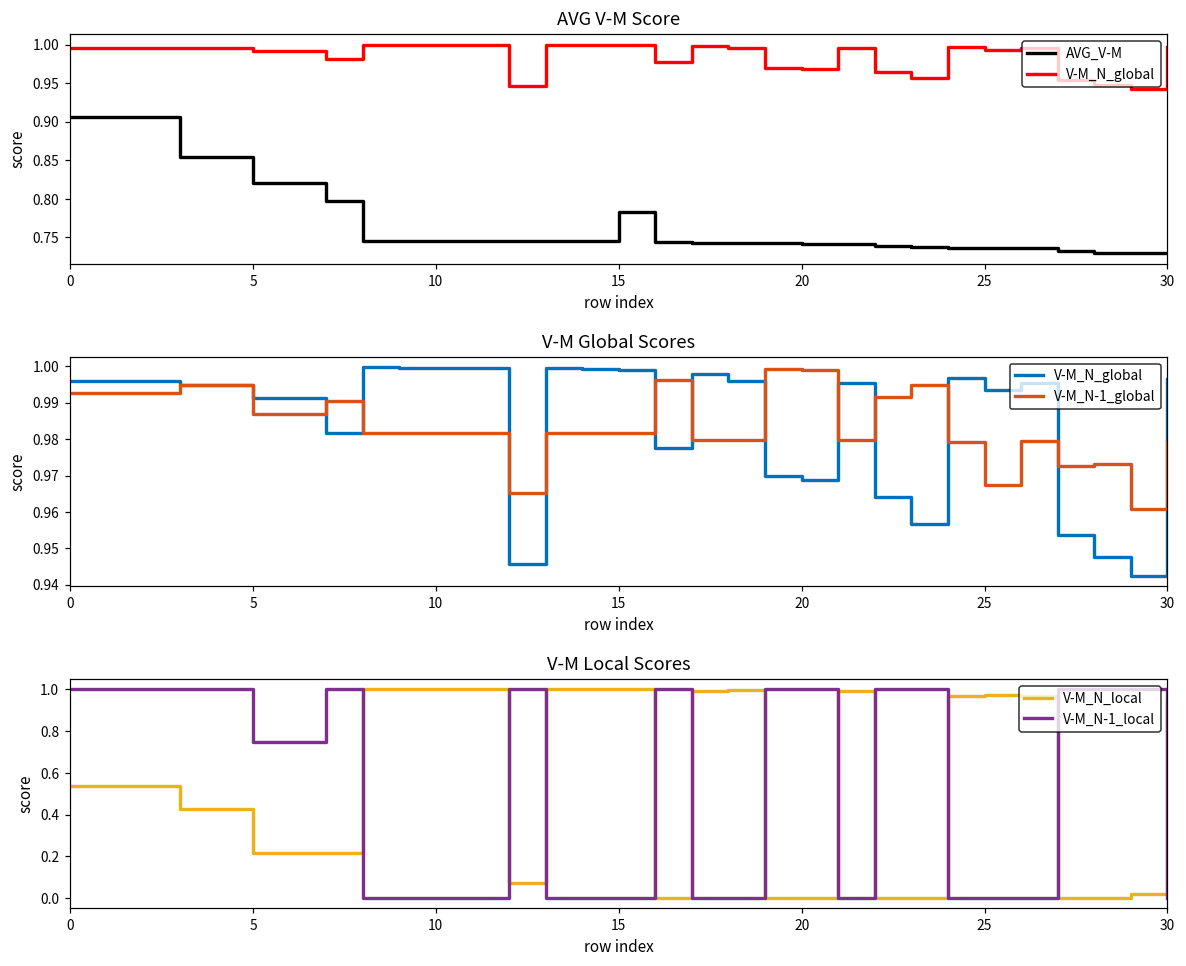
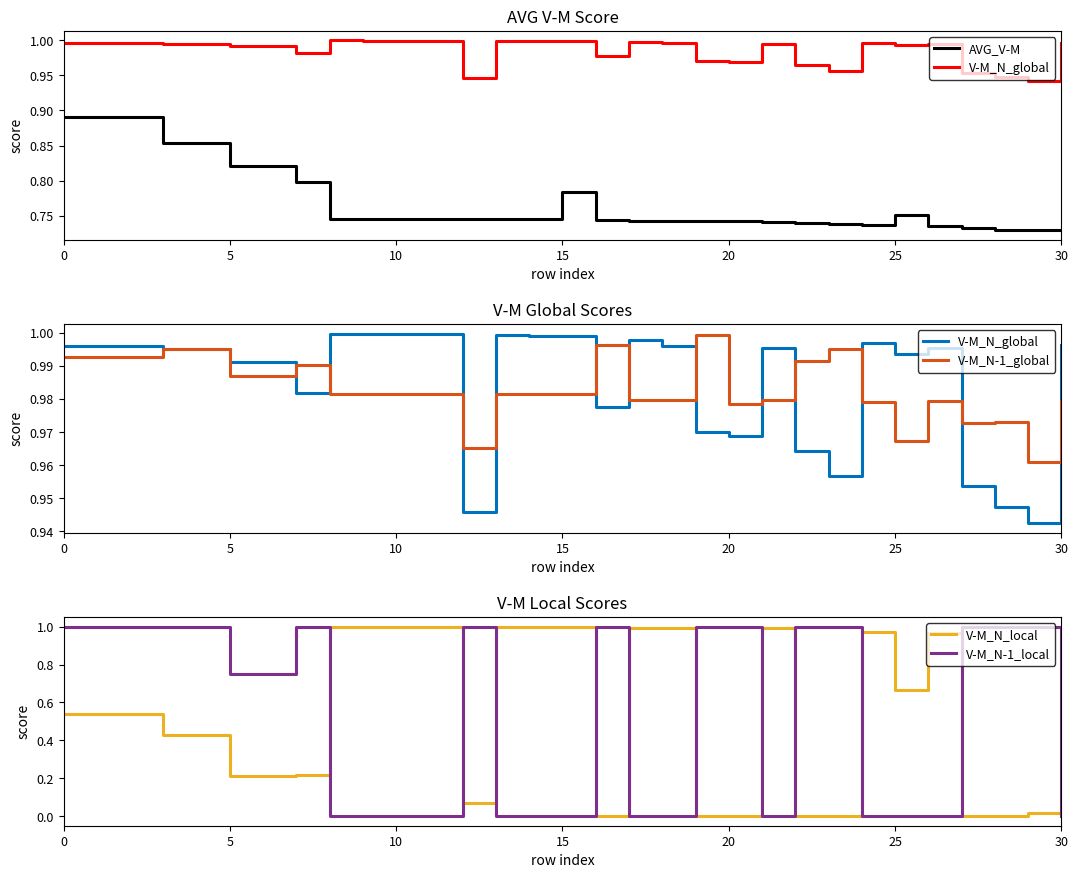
AVG V-M Score, AVG_V-M, 0: 0.91 -> 0.89
AVG V-M Score, AVG_V-M, 25: 0.74 -> 0.75
V-M Global Scores, V-M_N-1_global, 20: 0.999 -> 0.979
V-M Local Scores, V-M_N_local, 25: 0.98 -> 0.67
